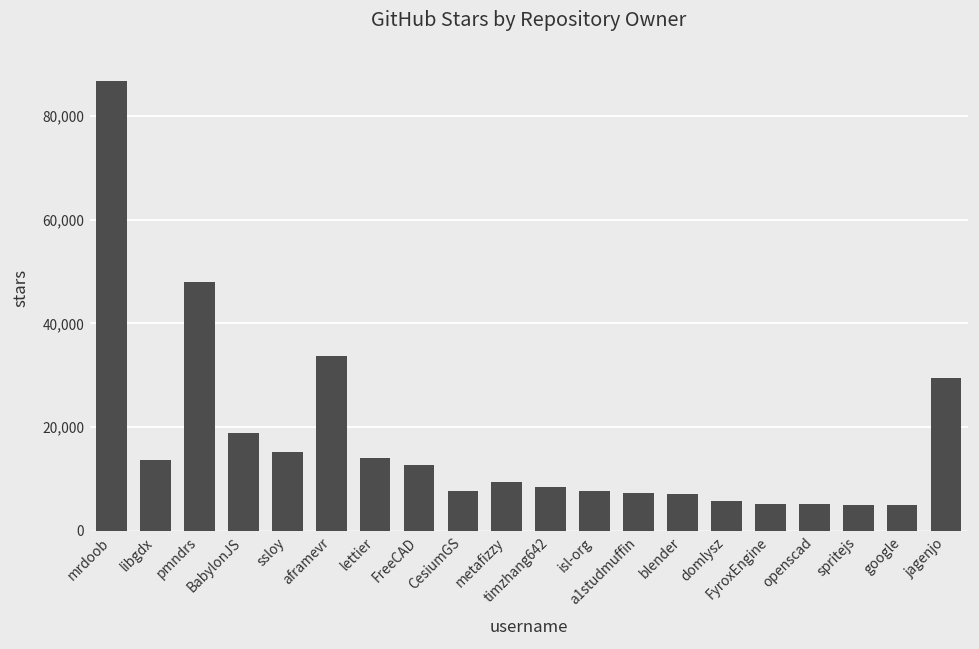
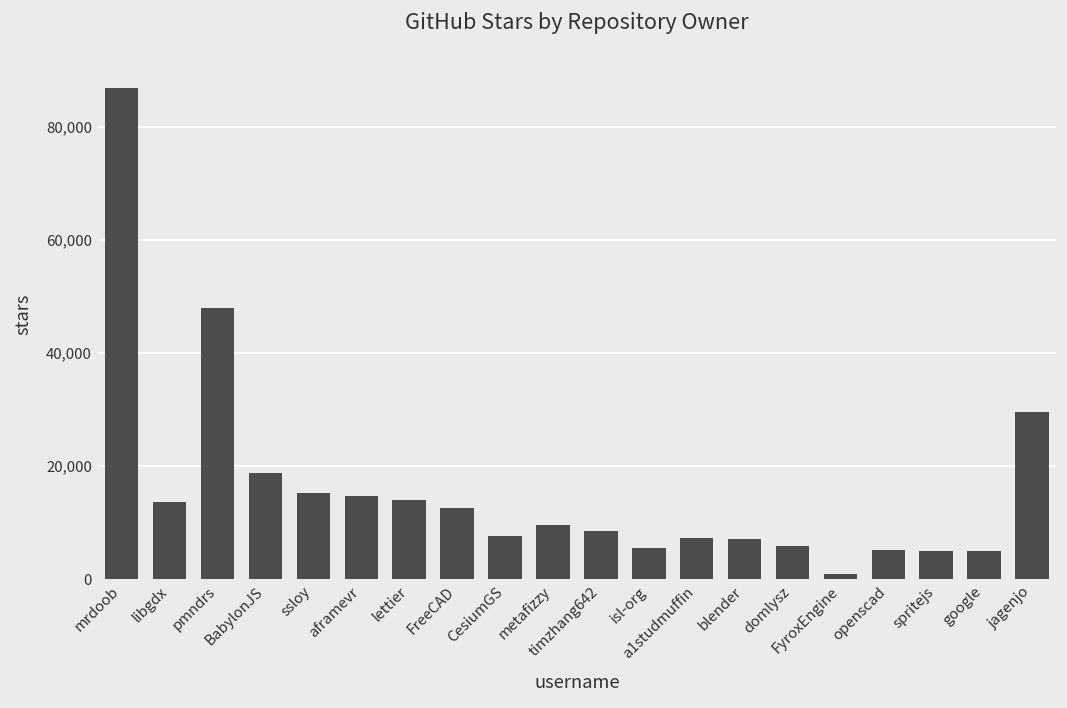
aframevr: 34,000 -> 15,000
isl-org: 8,000 -> 5,000
FyroxEngine: 5,000 -> 1,000
